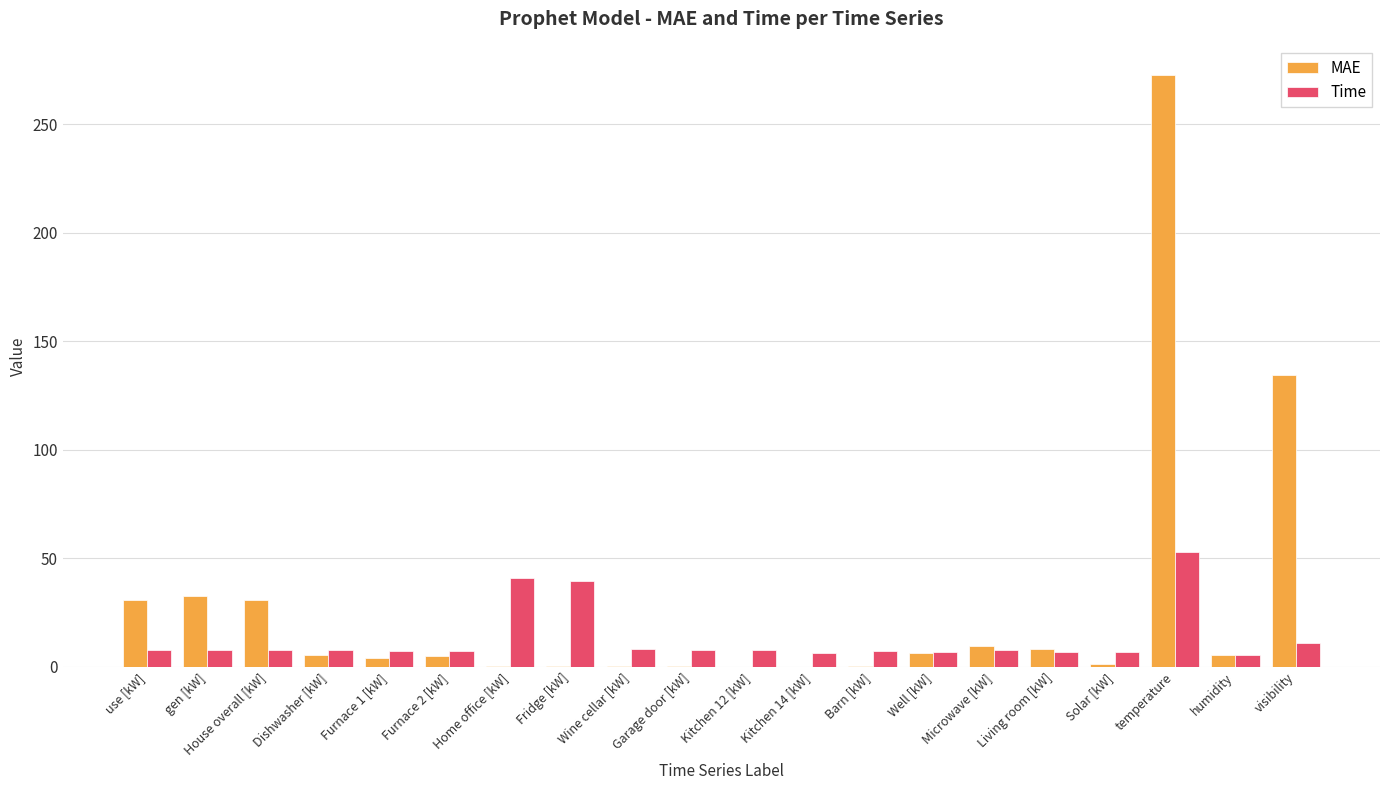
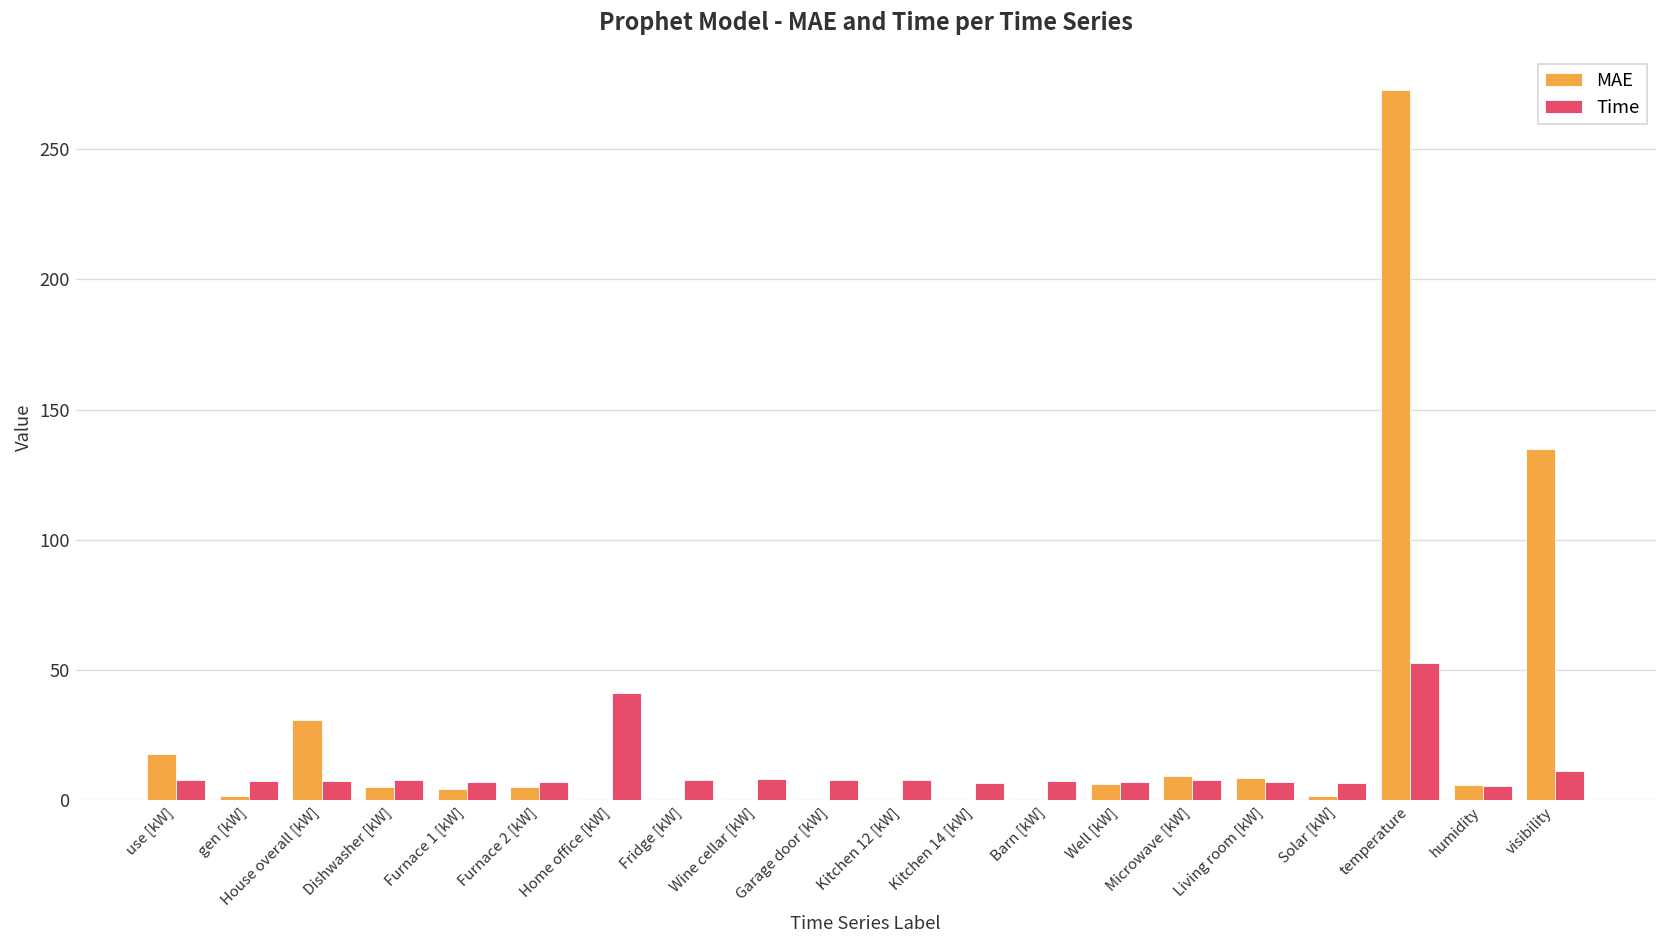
MAE, use [kW]: 31 -> 18
MAE, gen [kW]: 33 -> 1
Time, Fridge [kW]: 39 -> 8
